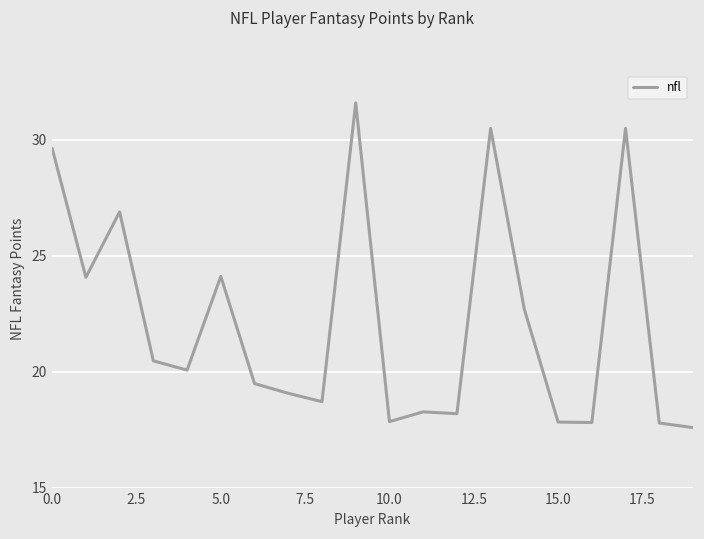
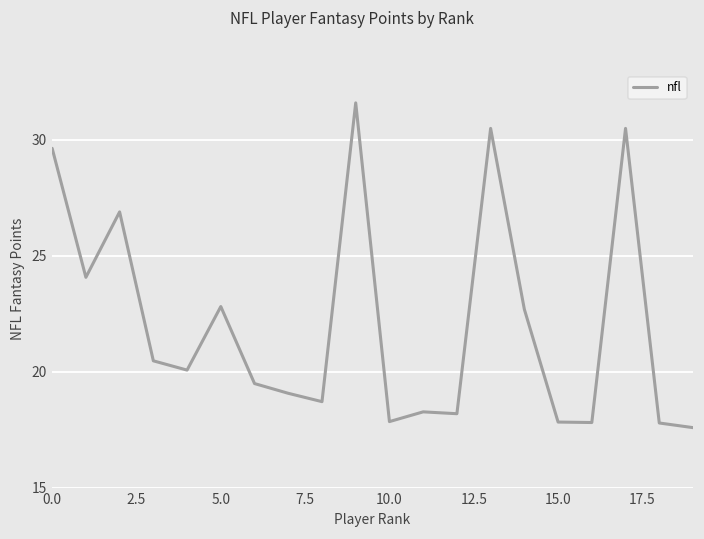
5.0: 24.1 -> 22.8
